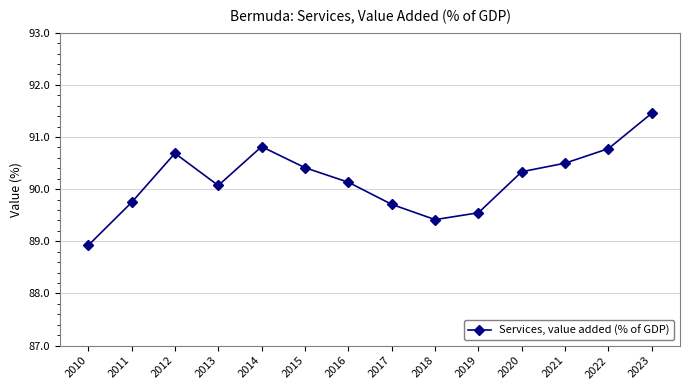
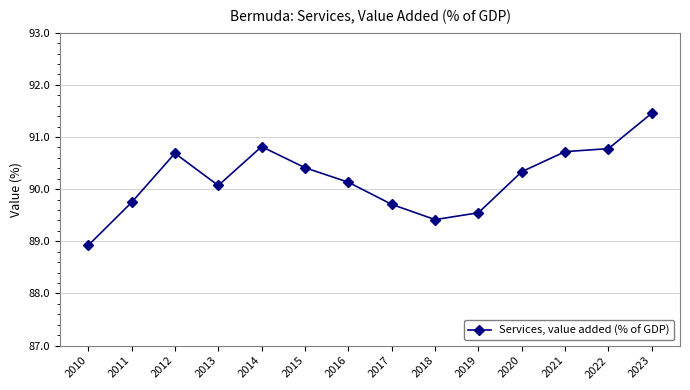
2021: 90.5 -> 90.7
